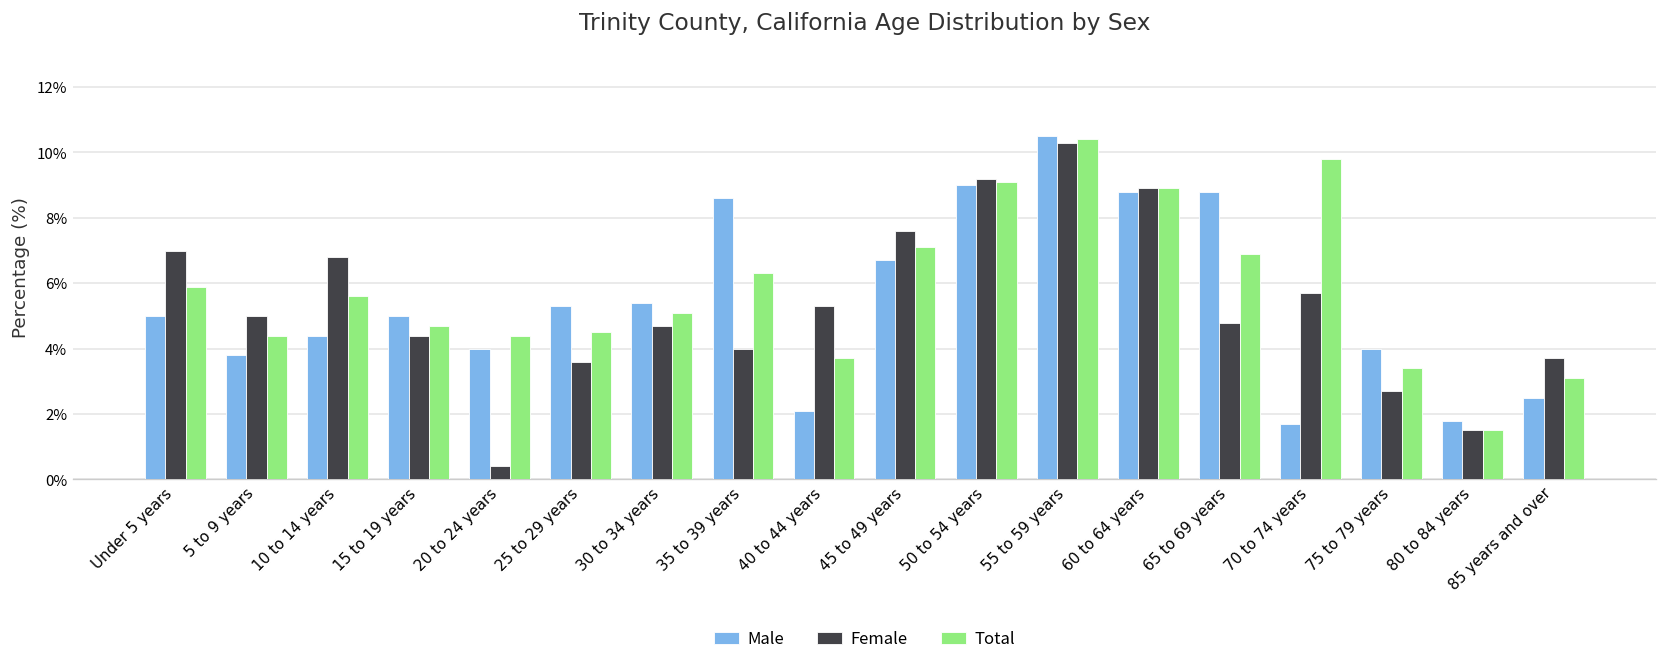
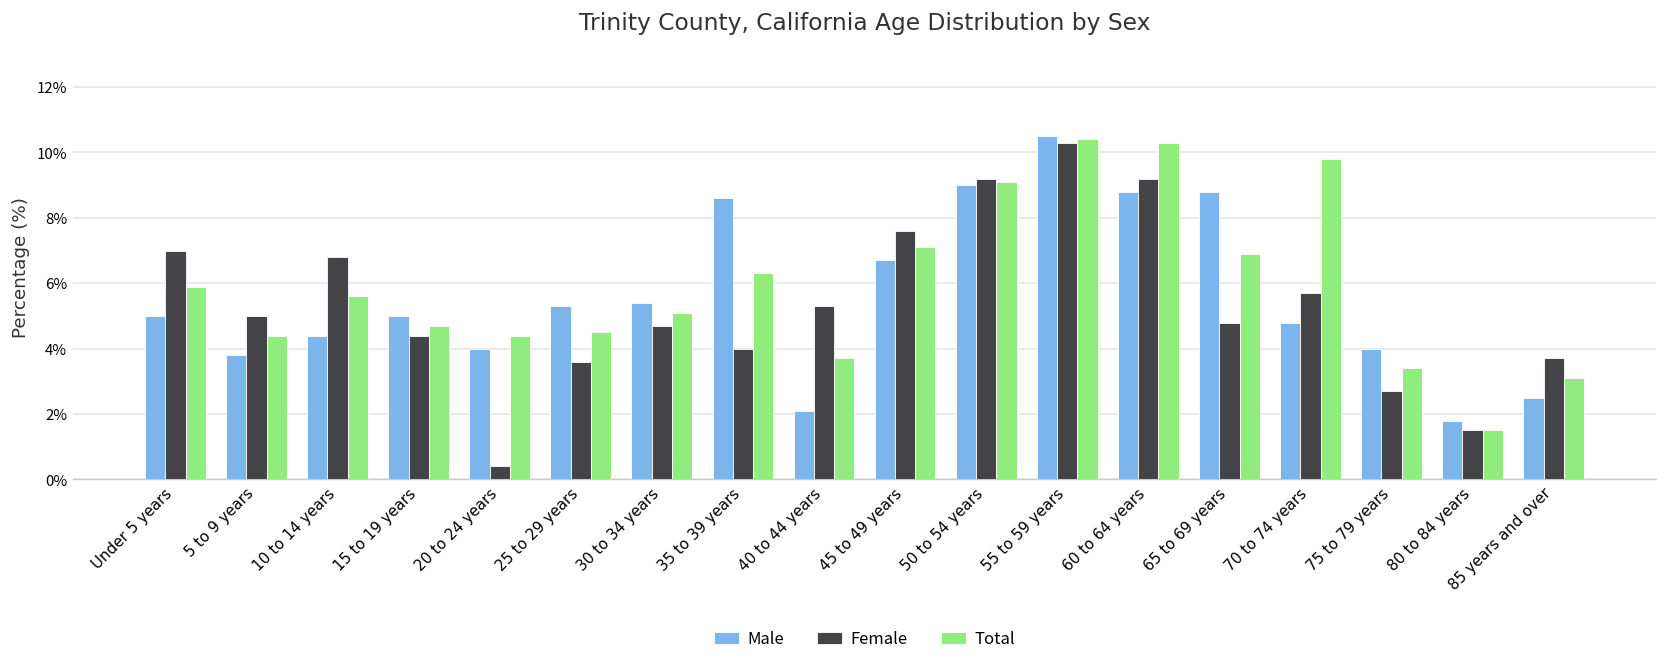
Female, 60 to 64 years: 8.9% -> 9.2%
Total, 60 to 64 years: 8.9% -> 10.3%
Male, 70 to 74 years: 1.7% -> 4.8%
